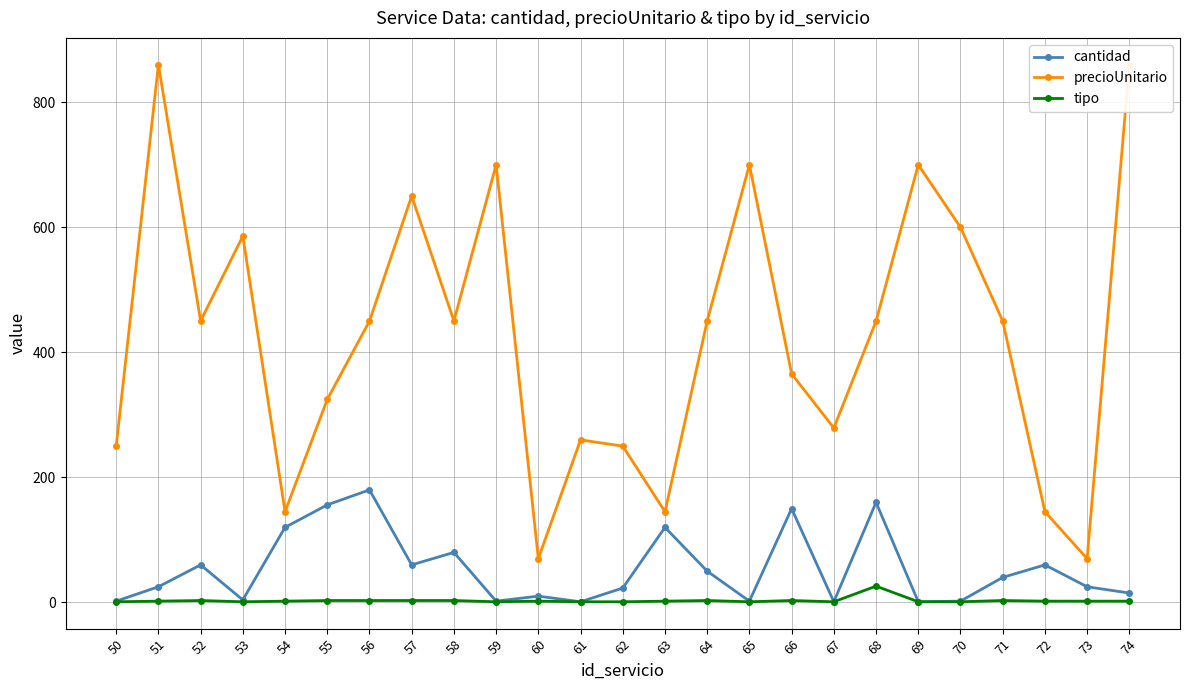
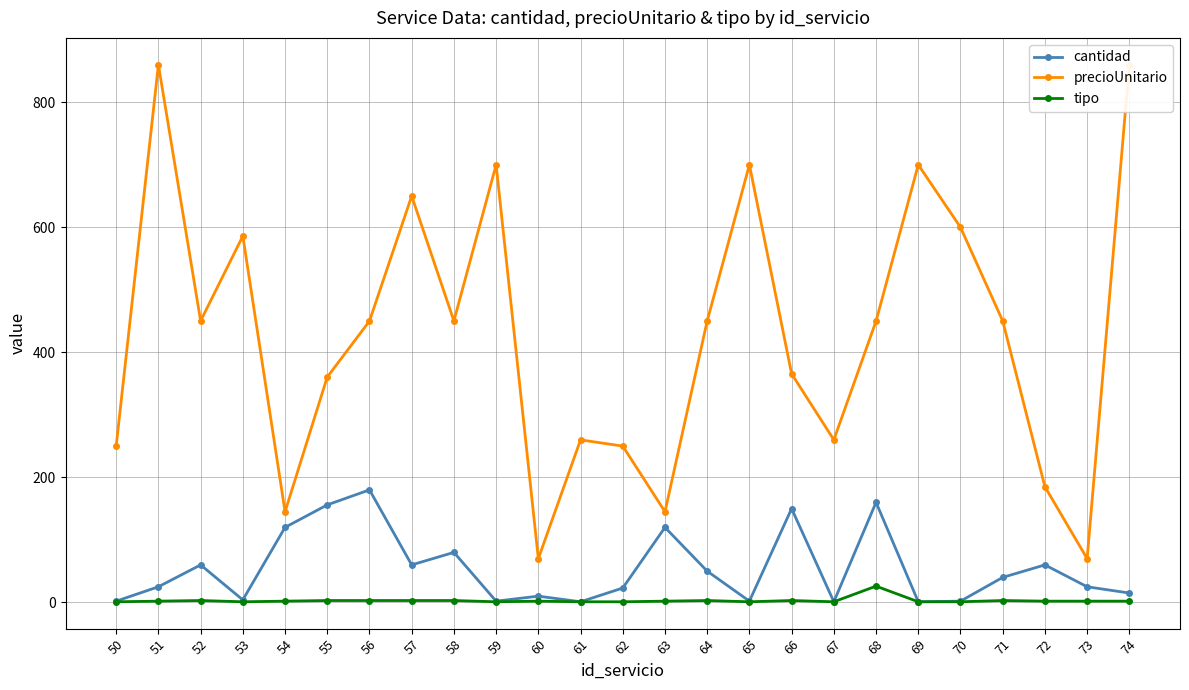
precioUnitario, 55: 320 -> 360
precioUnitario, 67: 280 -> 260
precioUnitario, 72: 150 -> 190
